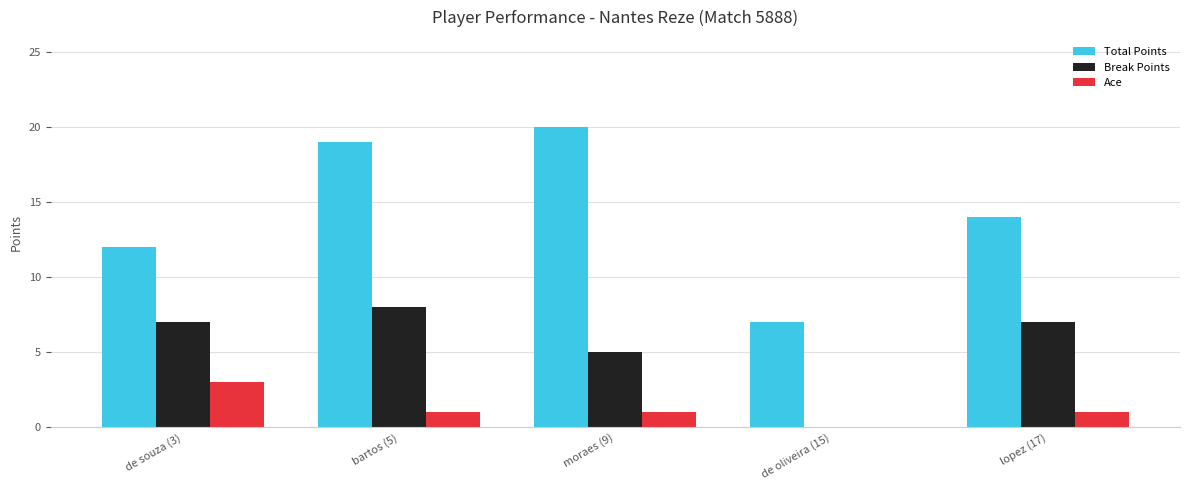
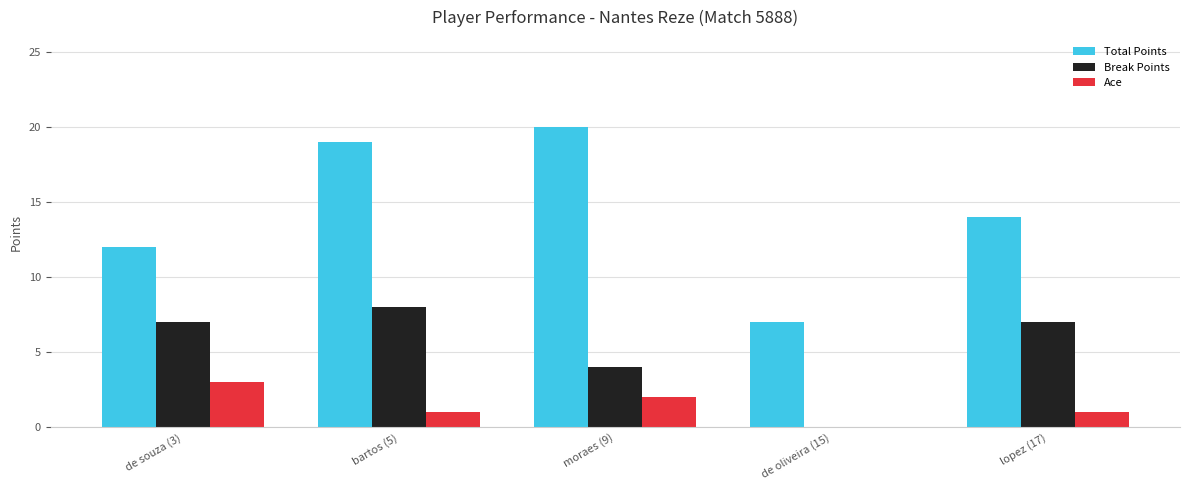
Break Points, moraes (9): 5 -> 4
Ace, moraes (9): 1 -> 2
